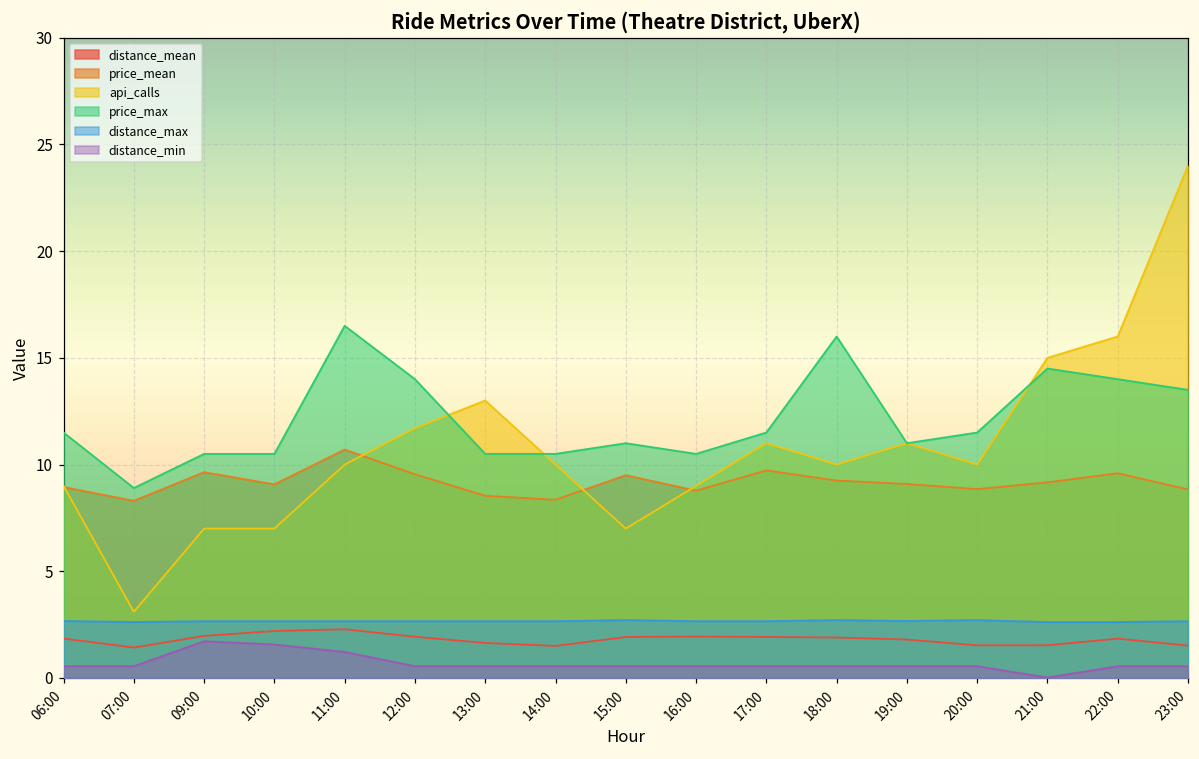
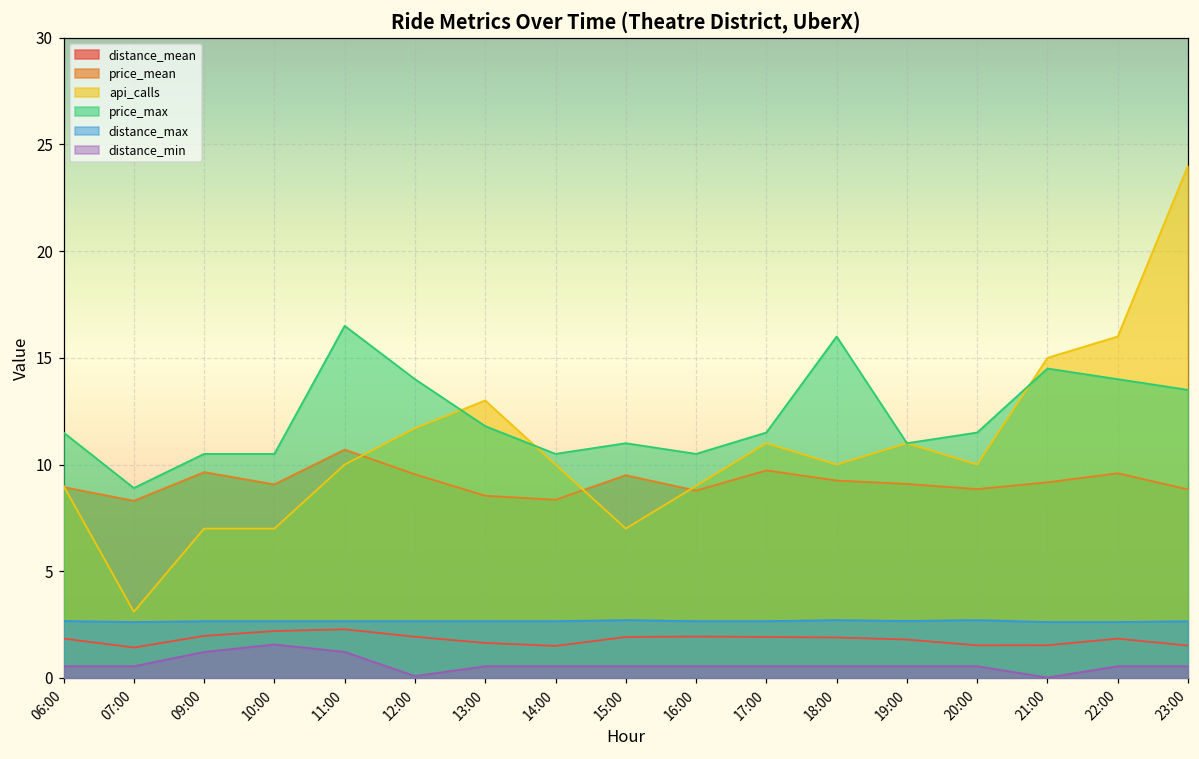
distance_min, 09:00: 1.7 -> 1.2
distance_min, 12:00: 0.6 -> 0.1
price_max, 13:00: 10.5 -> 11.8
